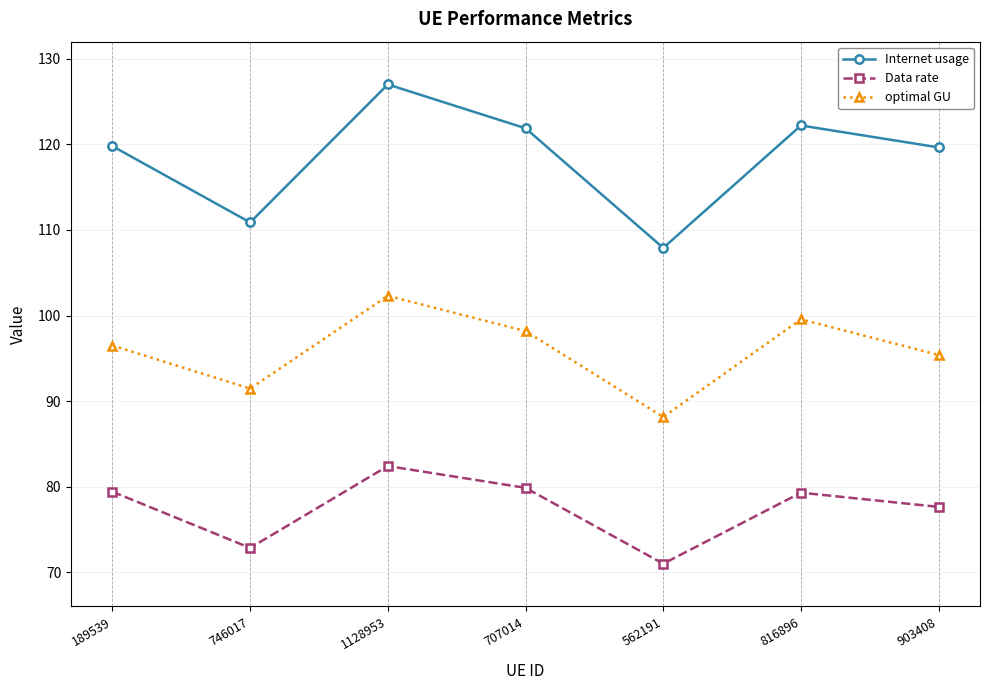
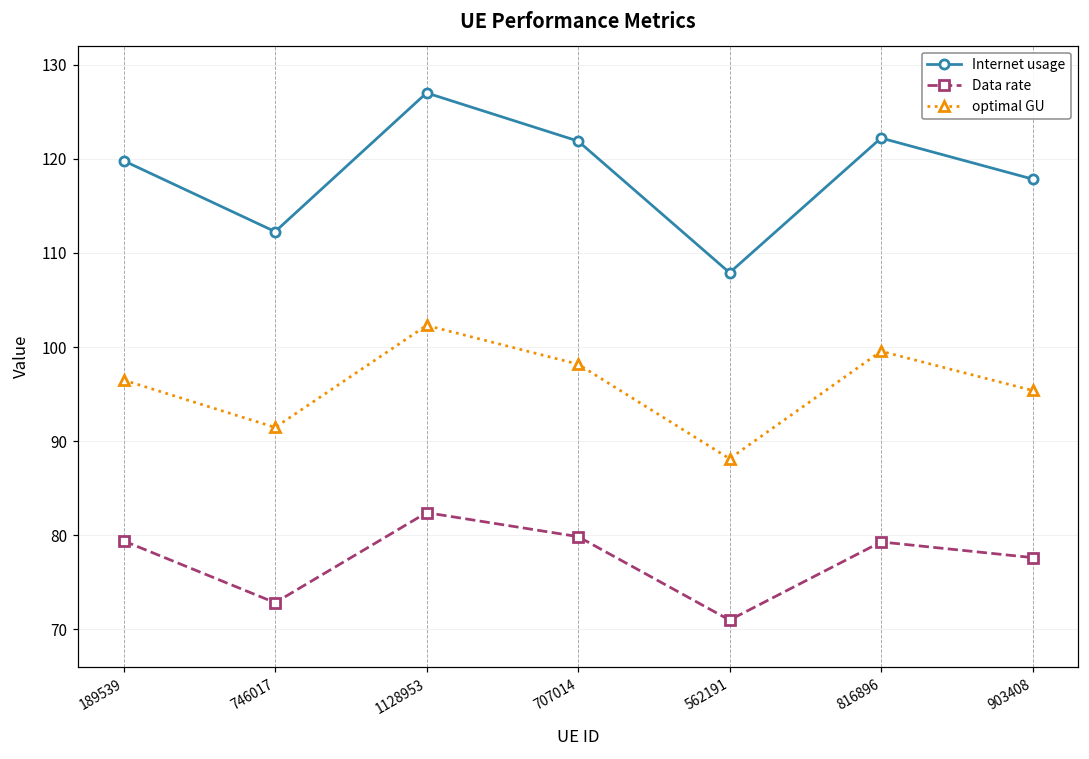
Internet usage, 746017: 111 -> 112
Internet usage, 903408: 120 -> 118
